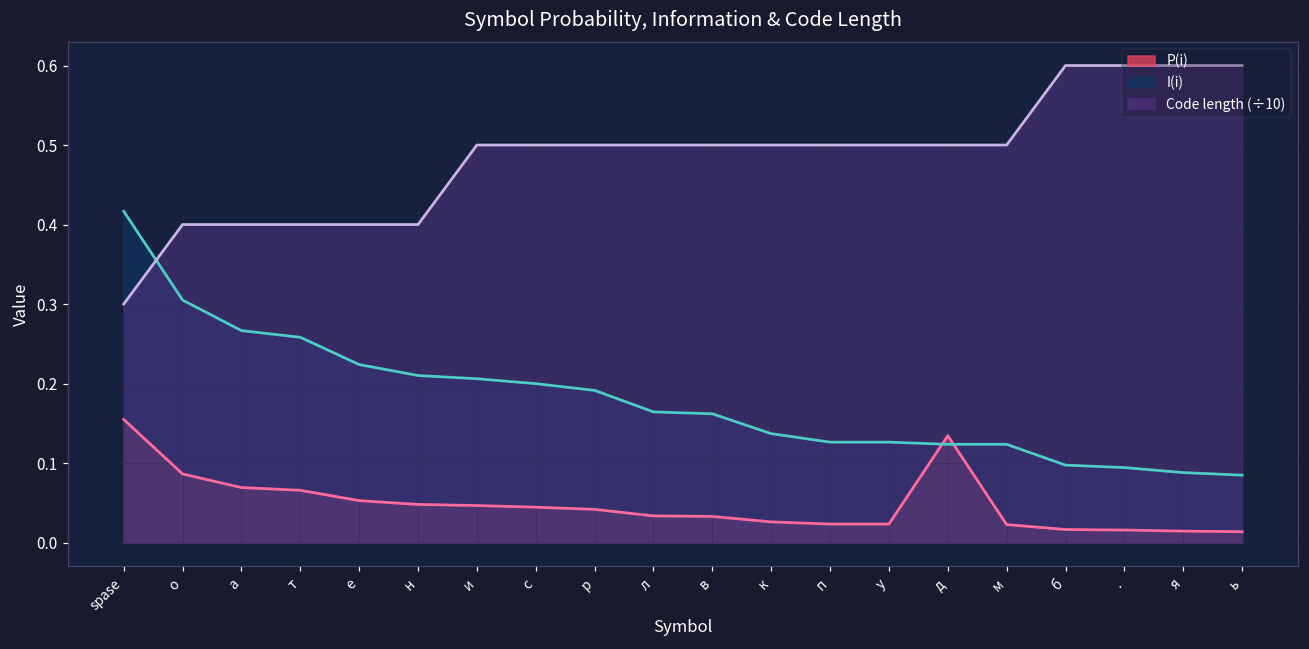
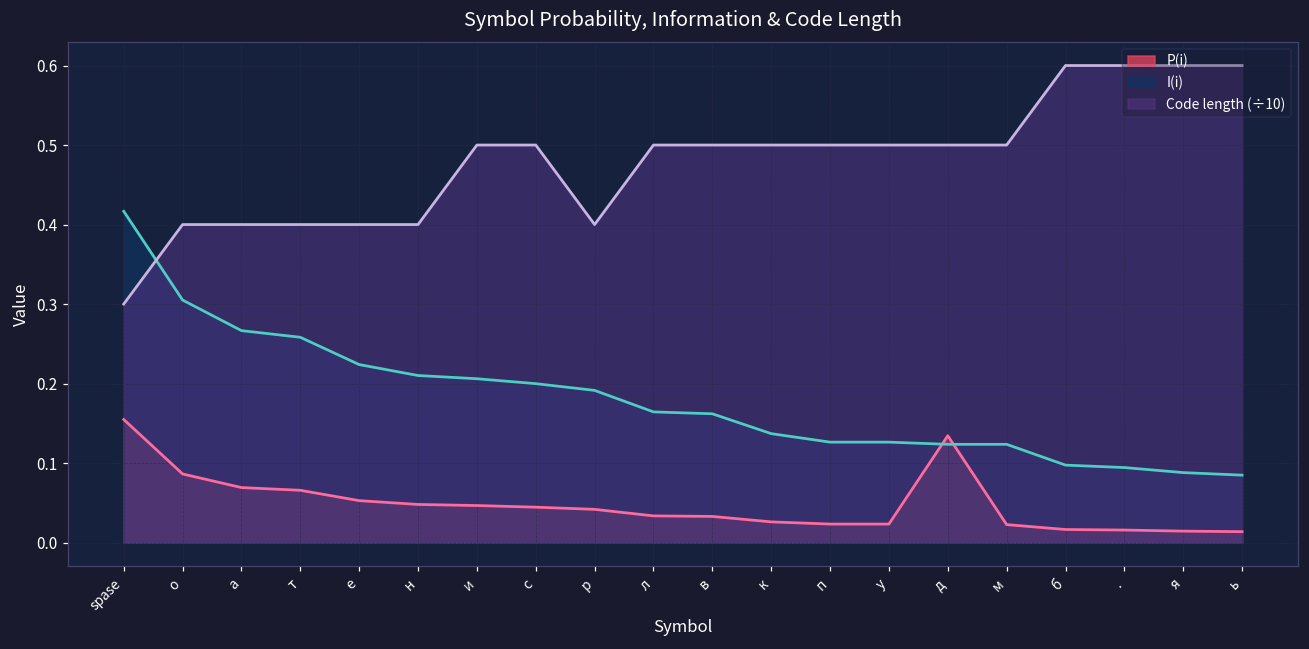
Code length (÷10), р: 0.50 -> 0.40
